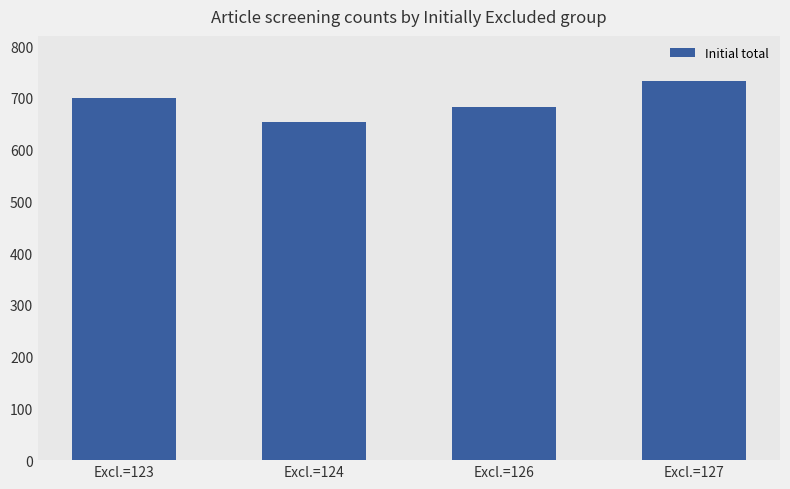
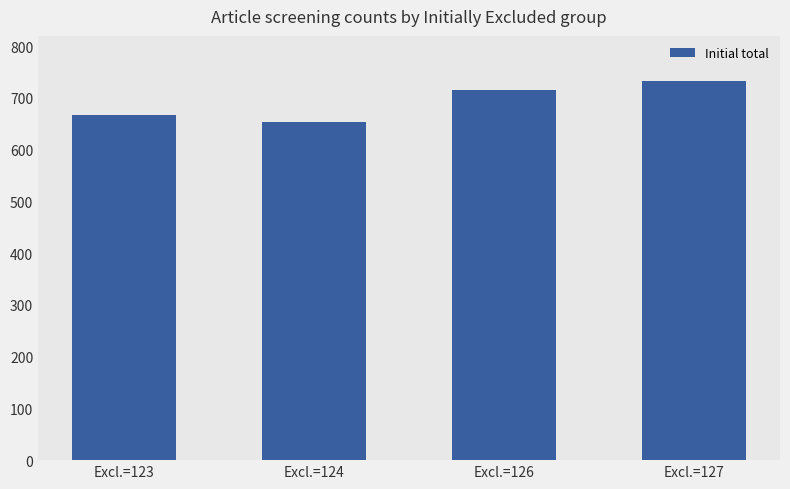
Excl.=123: 700 -> 670
Excl.=126: 680 -> 720
